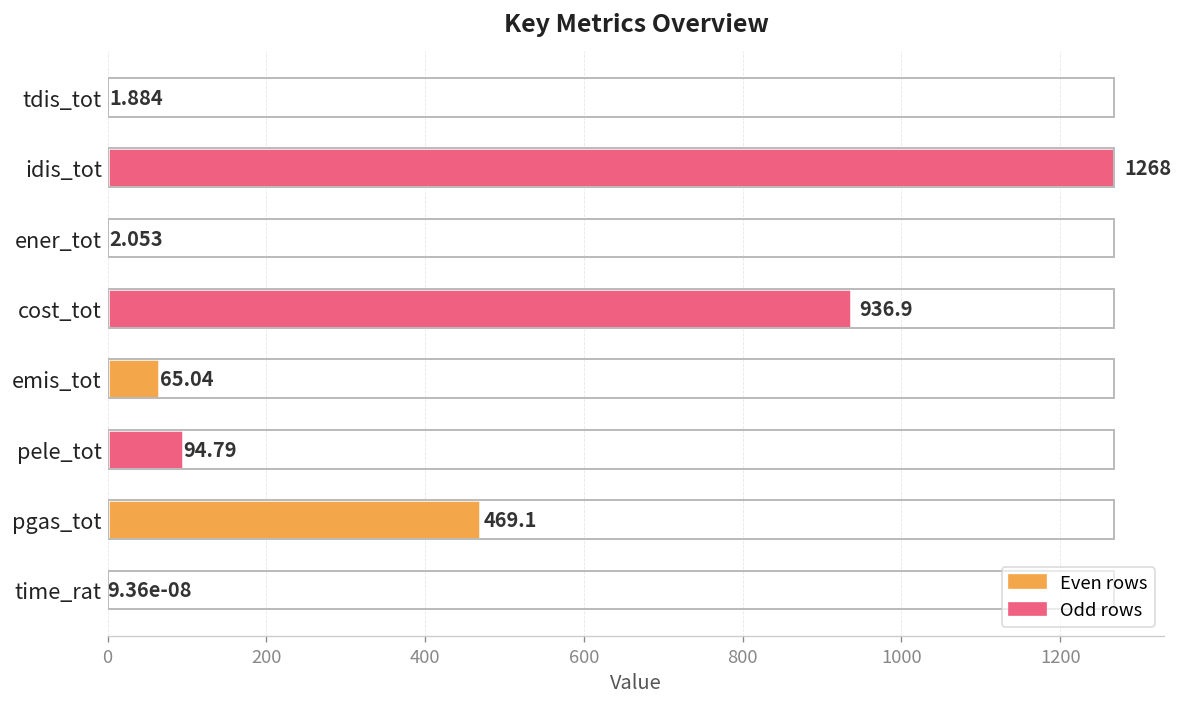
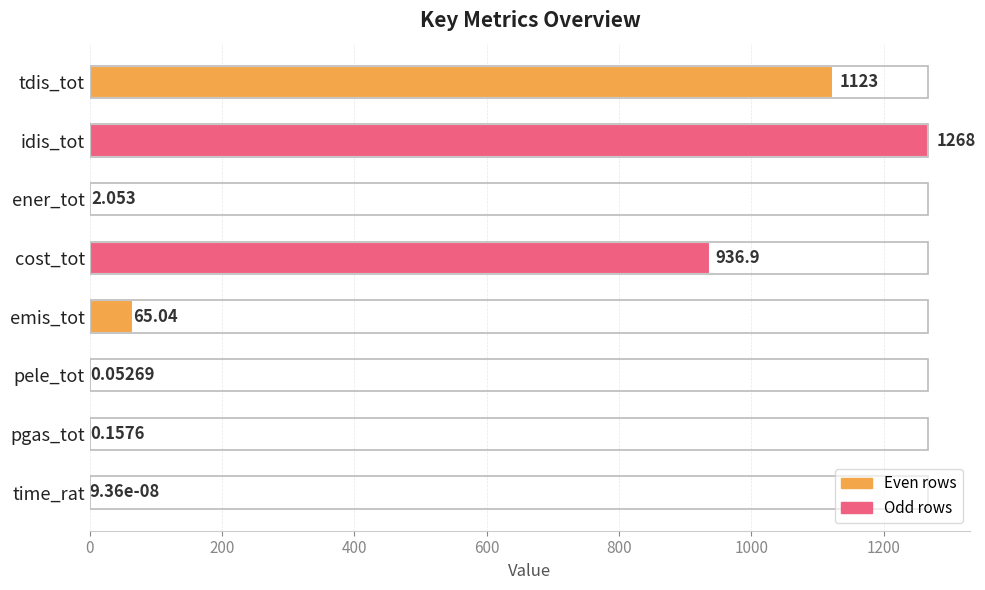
tdis_tot: 1.884 -> 1123
pele_tot: 94.79 -> 0.05269
pgas_tot: 469.1 -> 0.1576
